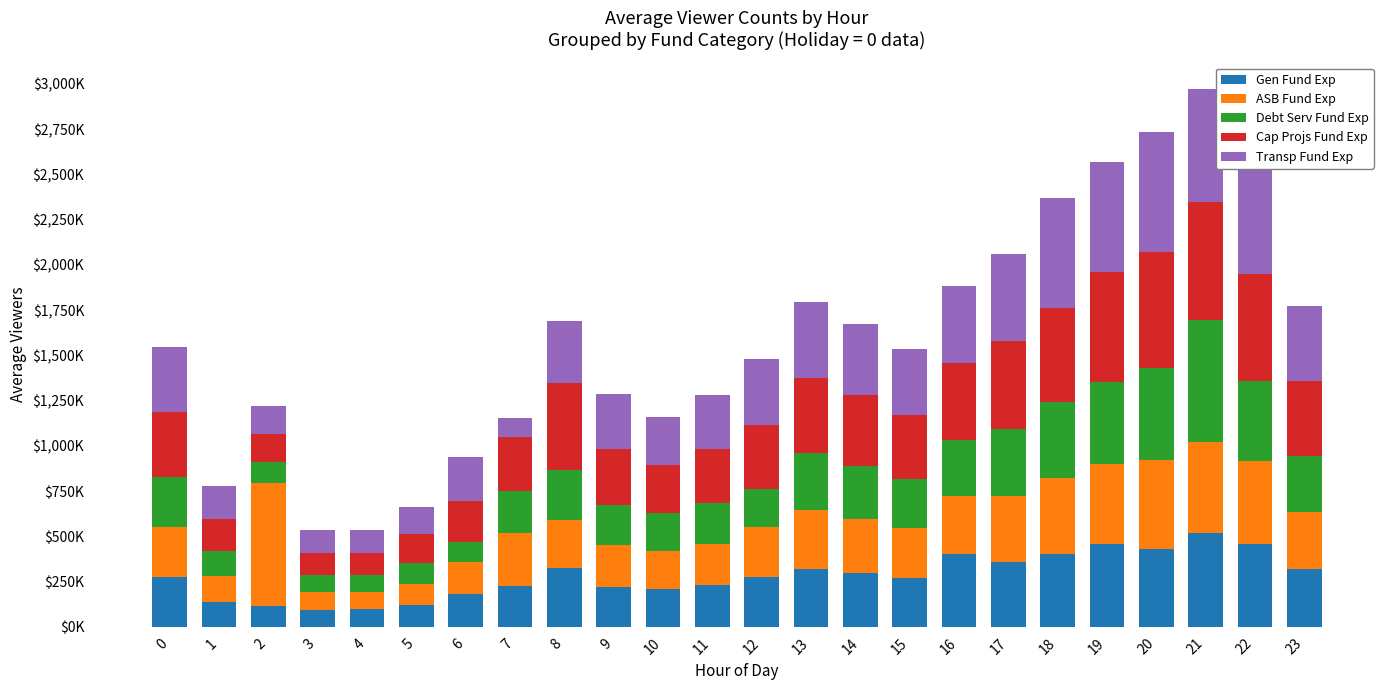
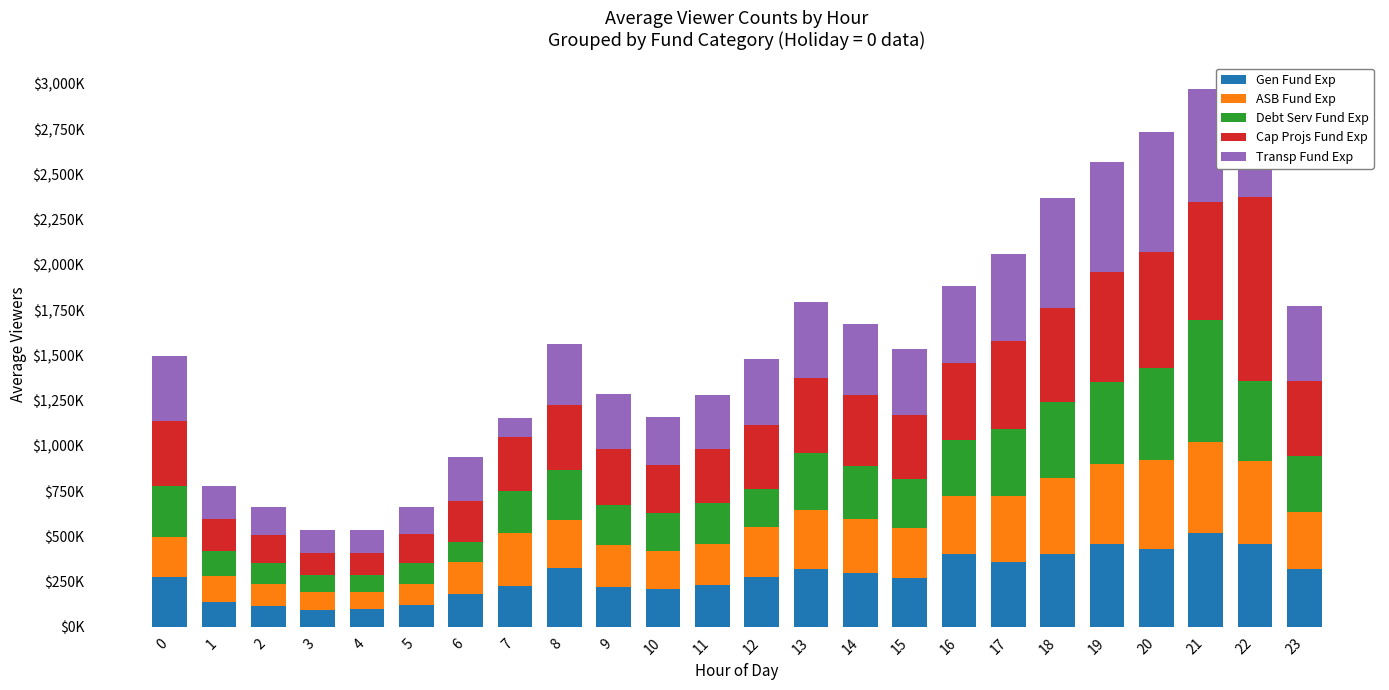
ASB Fund Exp, 0: $270,000 -> $220,000
ASB Fund Exp, 2: $680,000 -> $120,000
Cap Projs Fund Exp, 8: $480,000 -> $360,000
Cap Projs Fund Exp, 22: $590,000 -> $1,020,000
